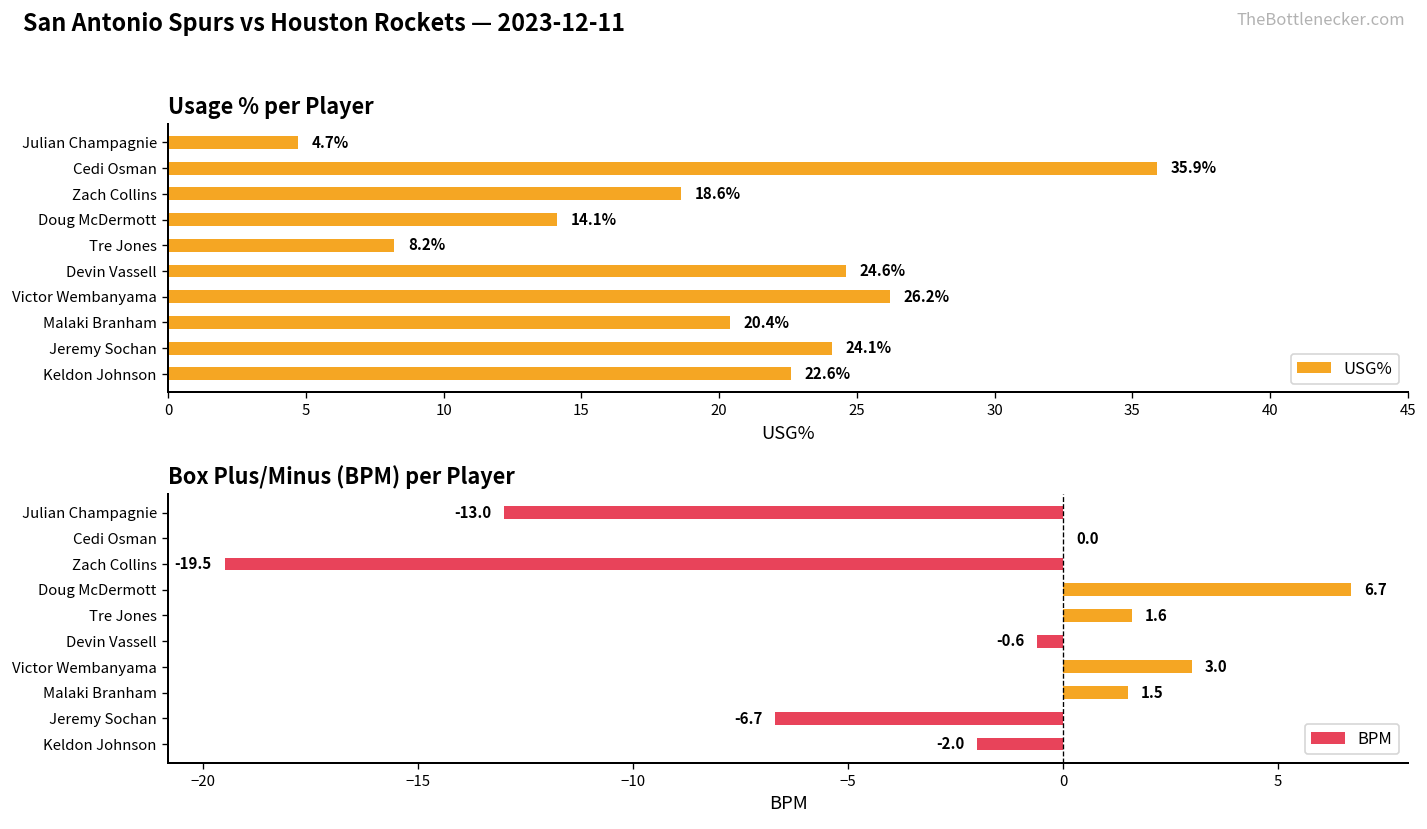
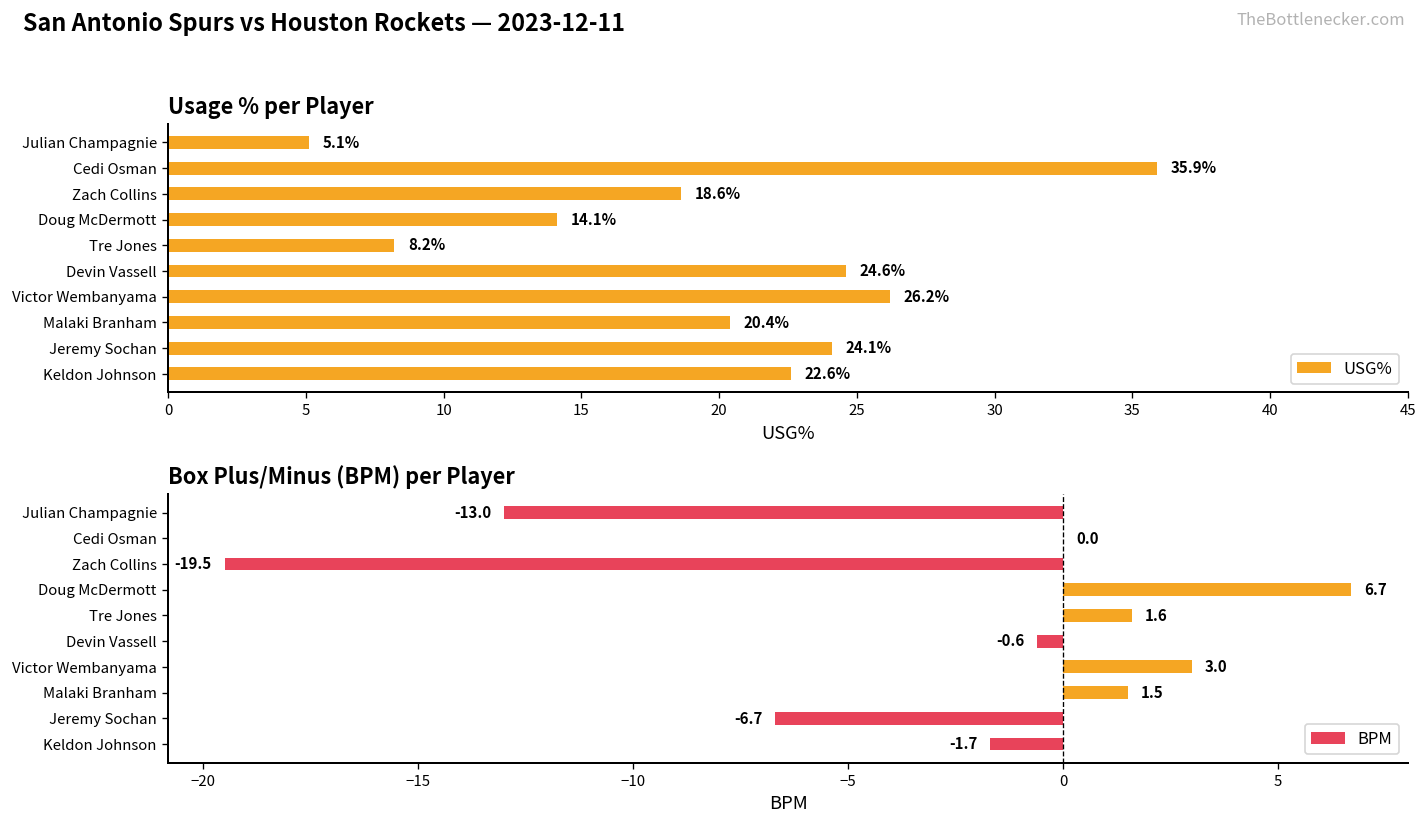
Usage % per Player, Julian Champagnie: 4.7% -> 5.1%
Box Plus/Minus (BPM) per Player, Keldon Johnson: -2.0 -> -1.7
